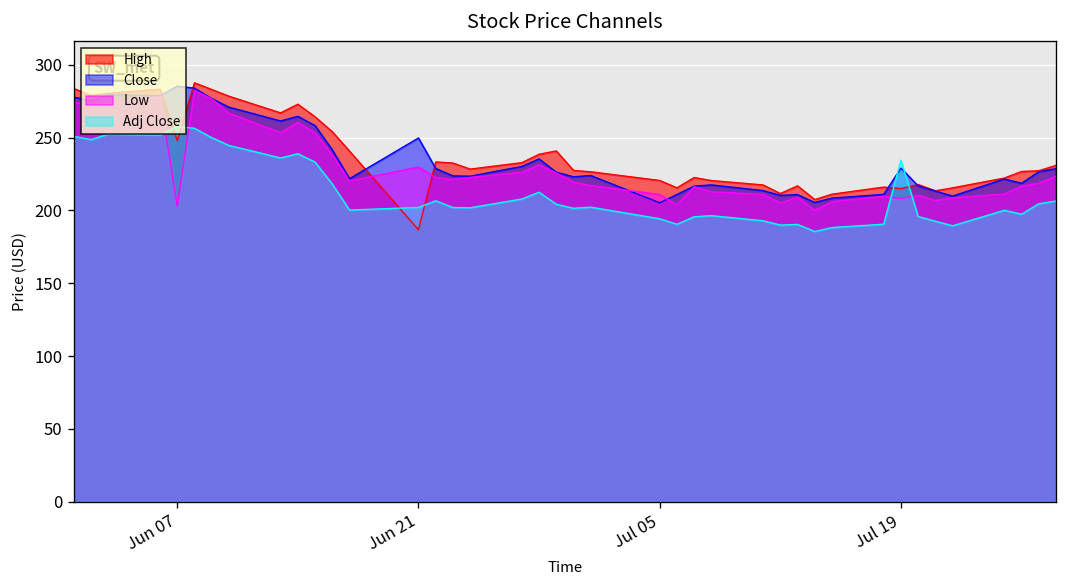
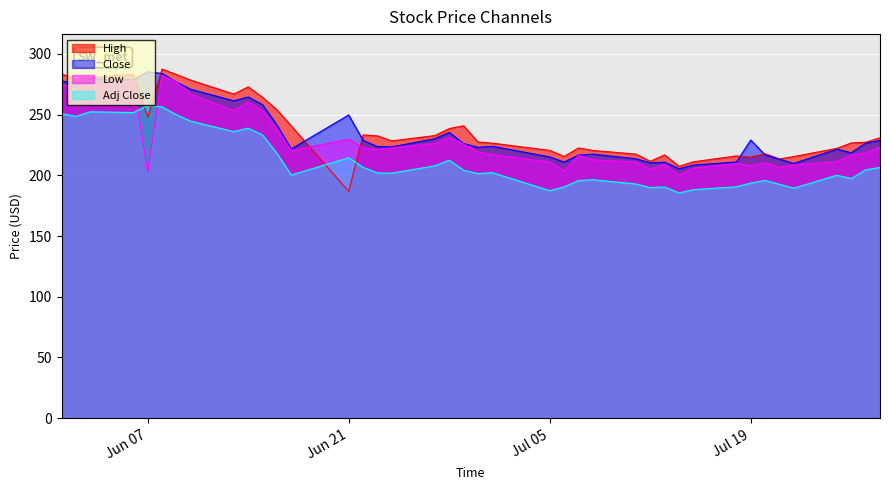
Adj Close, Jun 21: 202 -> 215
Close, Jul 05: 205 -> 215
Adj Close, Jul 05: 194 -> 187
Adj Close, Jul 19: 234 -> 194
